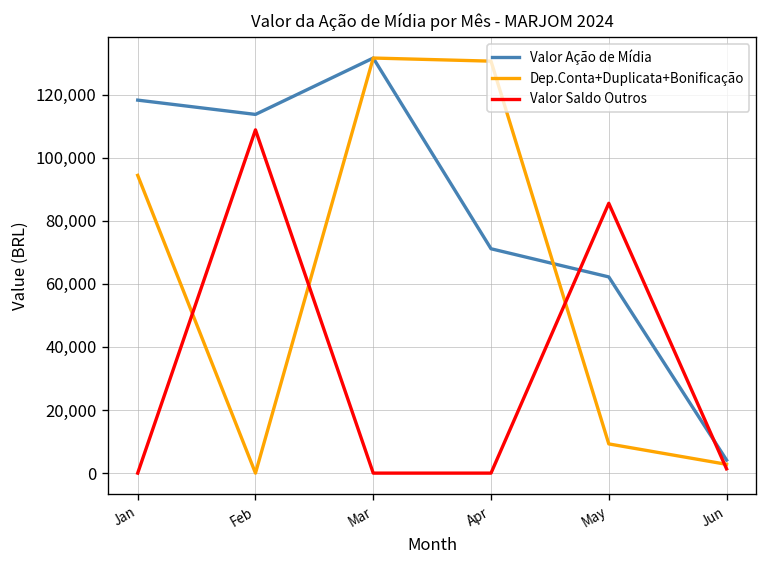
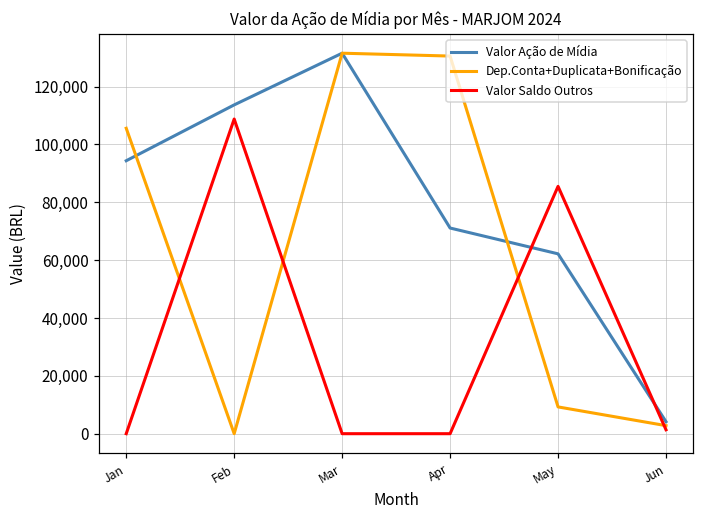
Valor Ação de Mídia, Jan: 118,000 -> 94,000
Dep.Conta+Duplicata+Bonificação, Jan: 94,000 -> 106,000
